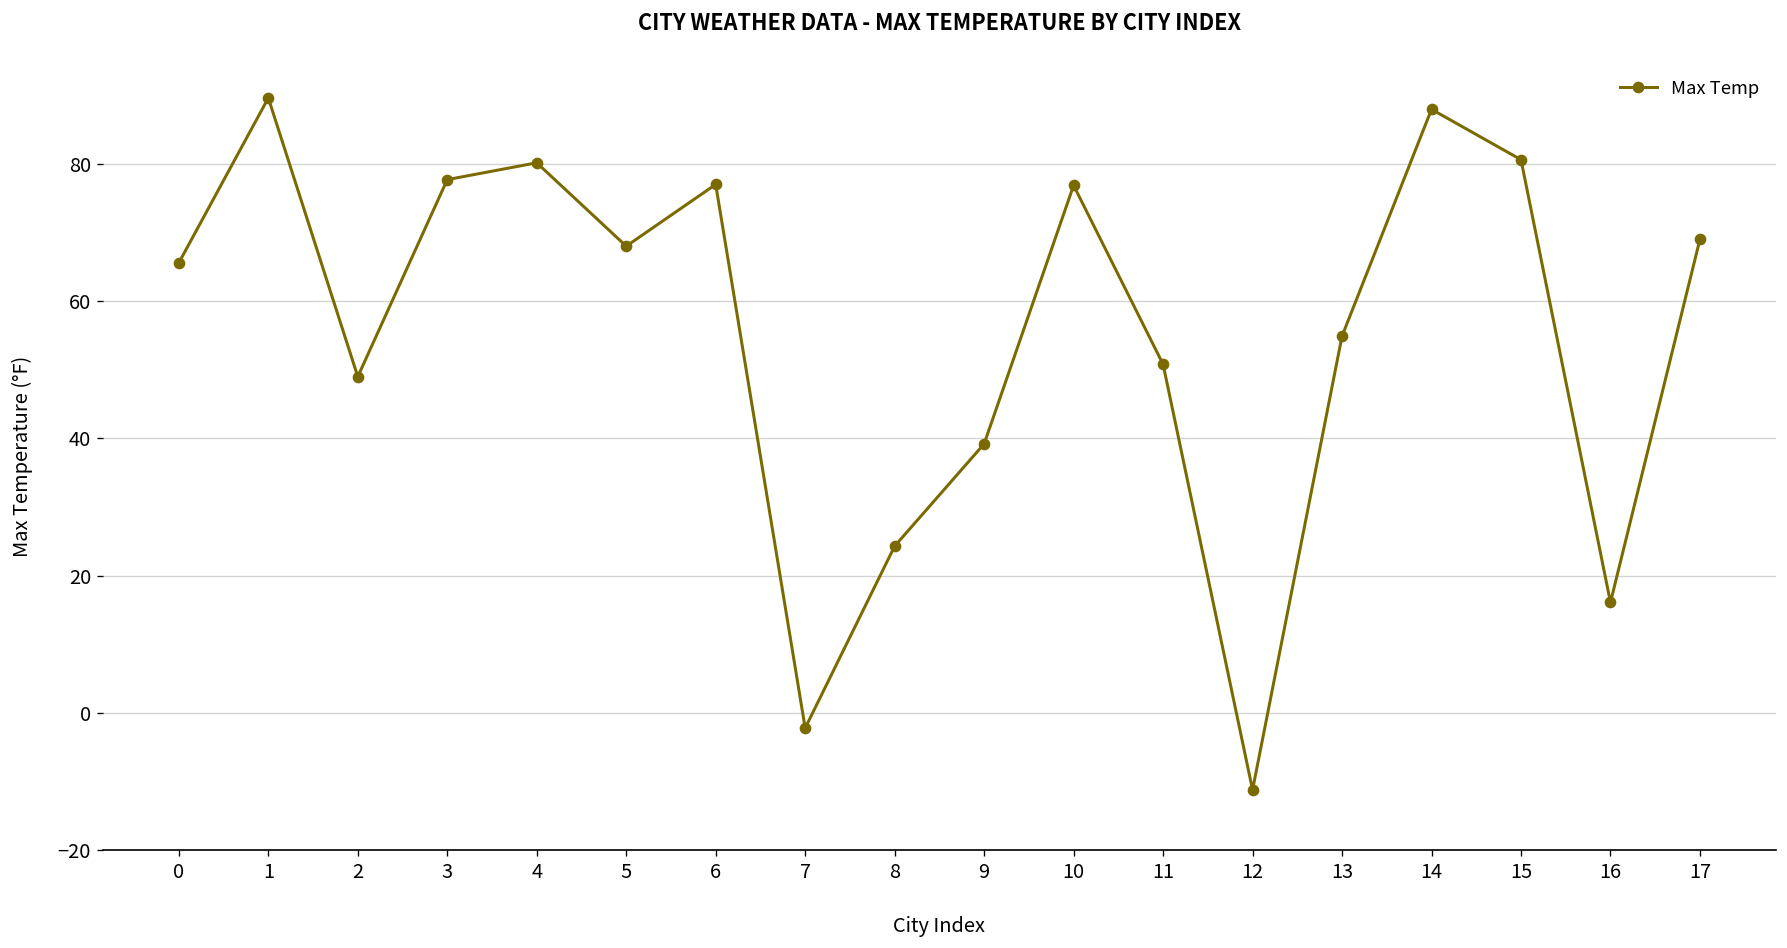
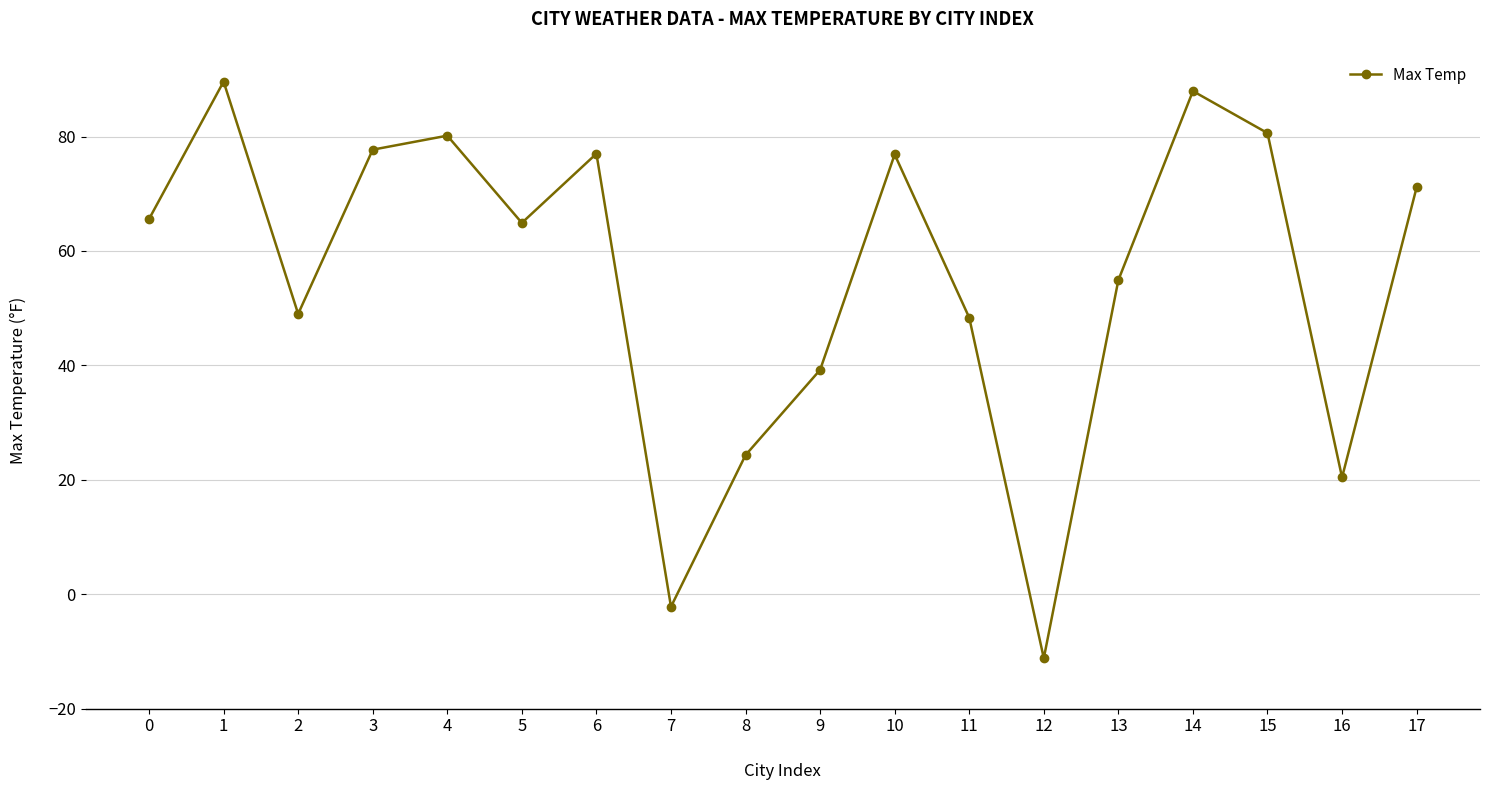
5: 68 -> 65
11: 51 -> 48
16: 16 -> 20
17: 69 -> 71
